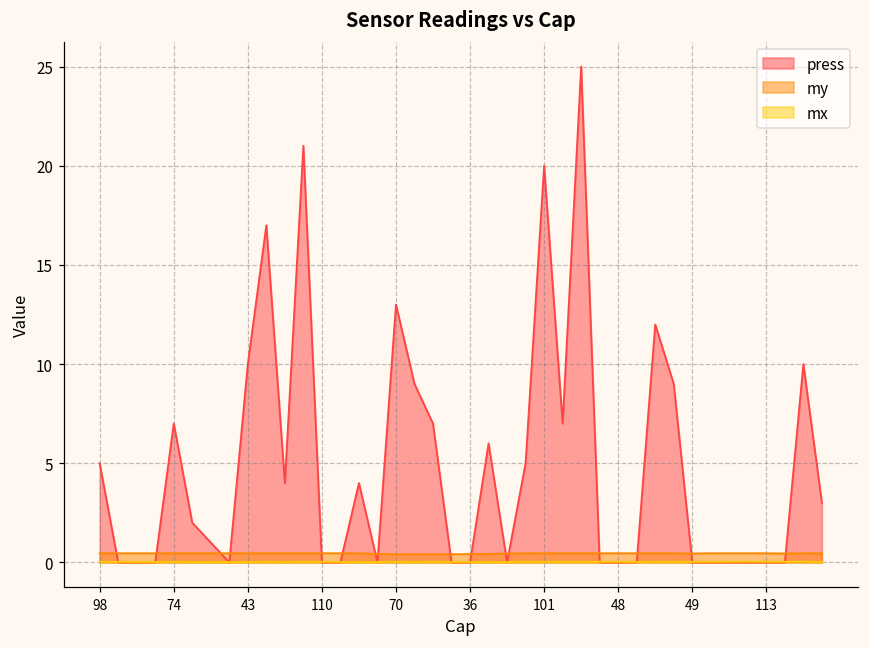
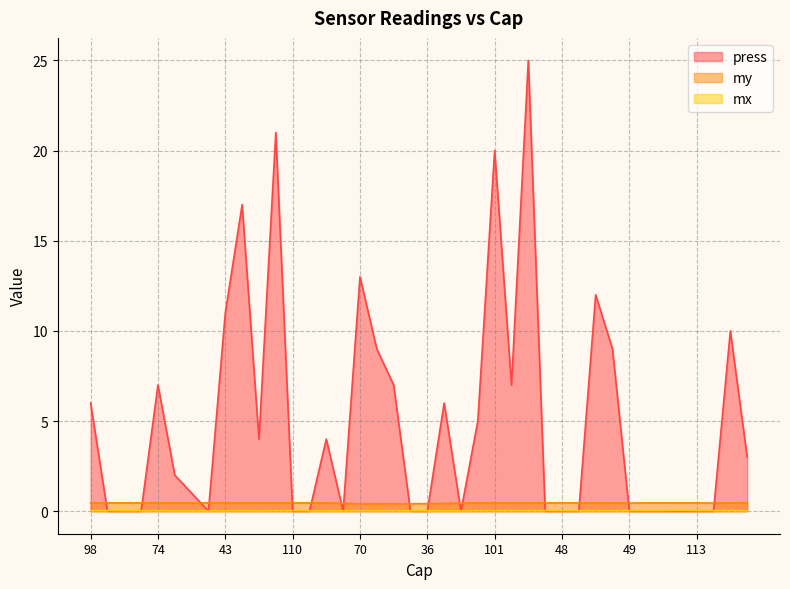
press, 98: 5 -> 6
press, 43: 10 -> 11
